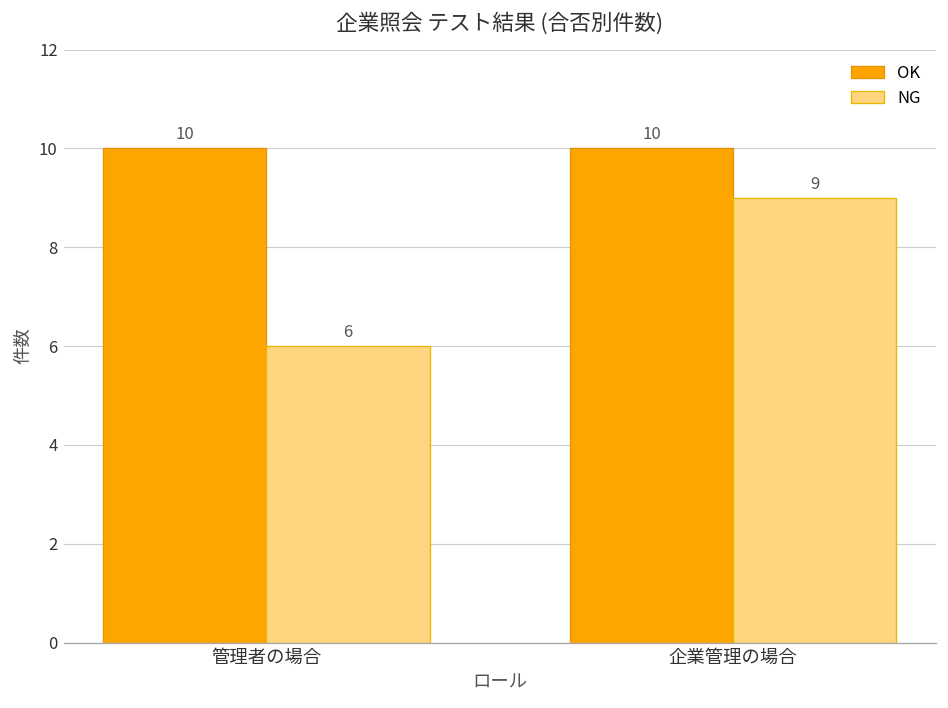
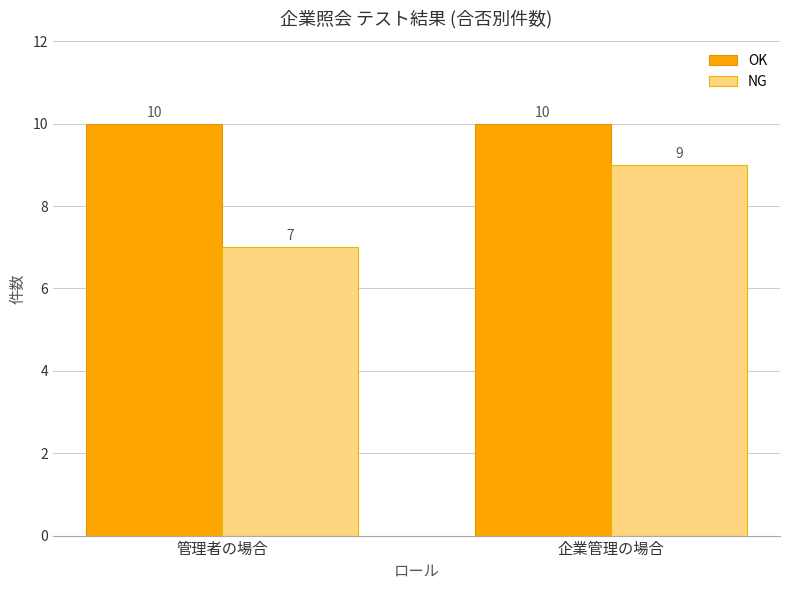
NG, 管理者の場合: 6 -> 7
